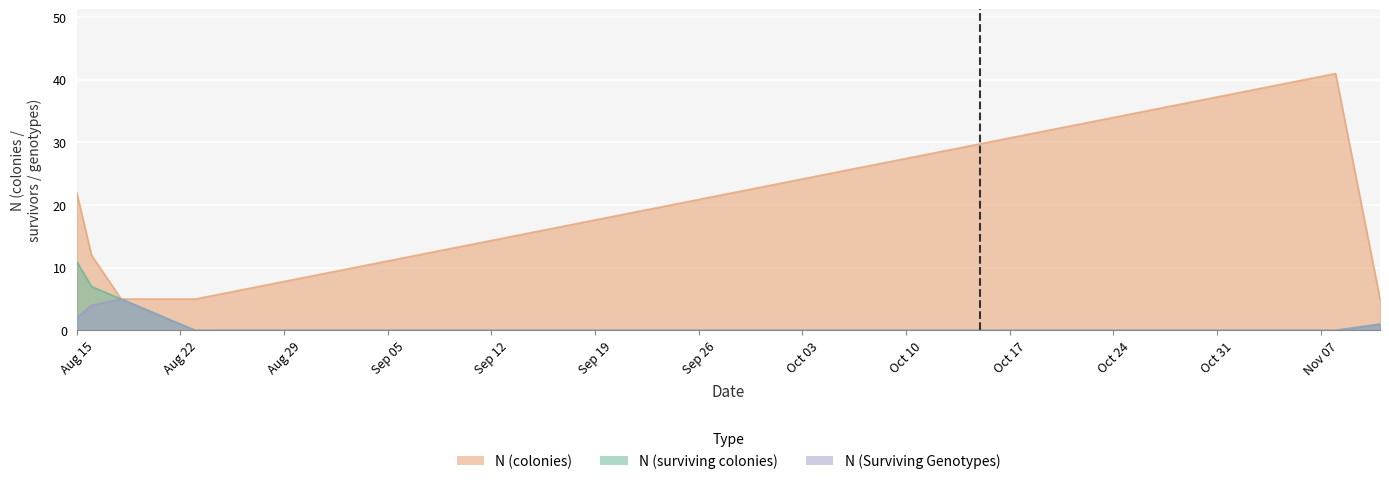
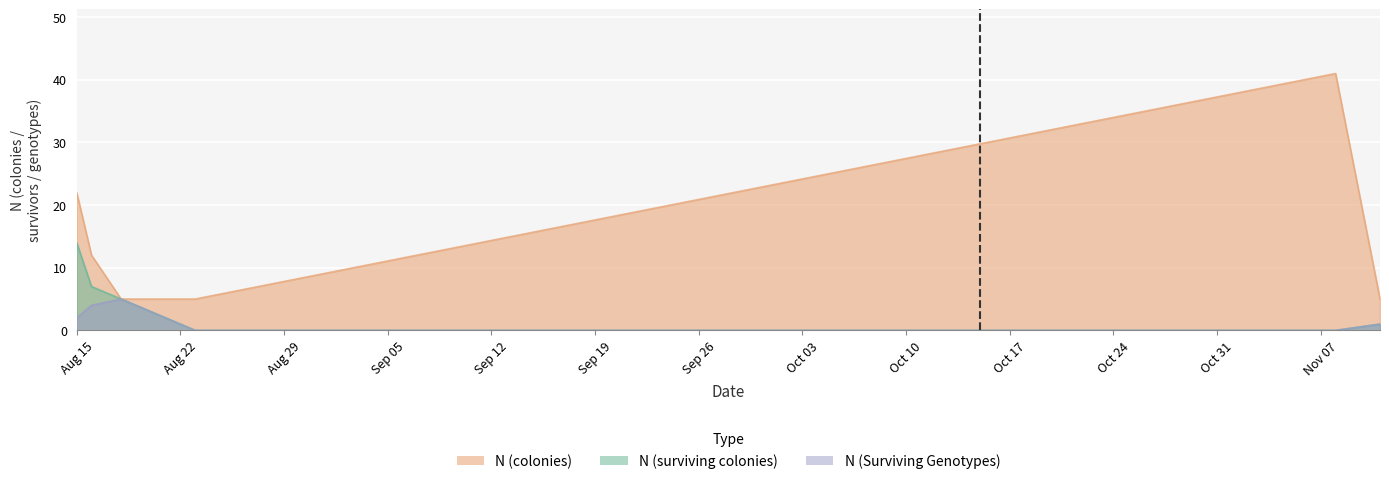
N (surviving colonies), Aug 15: 11 -> 14
